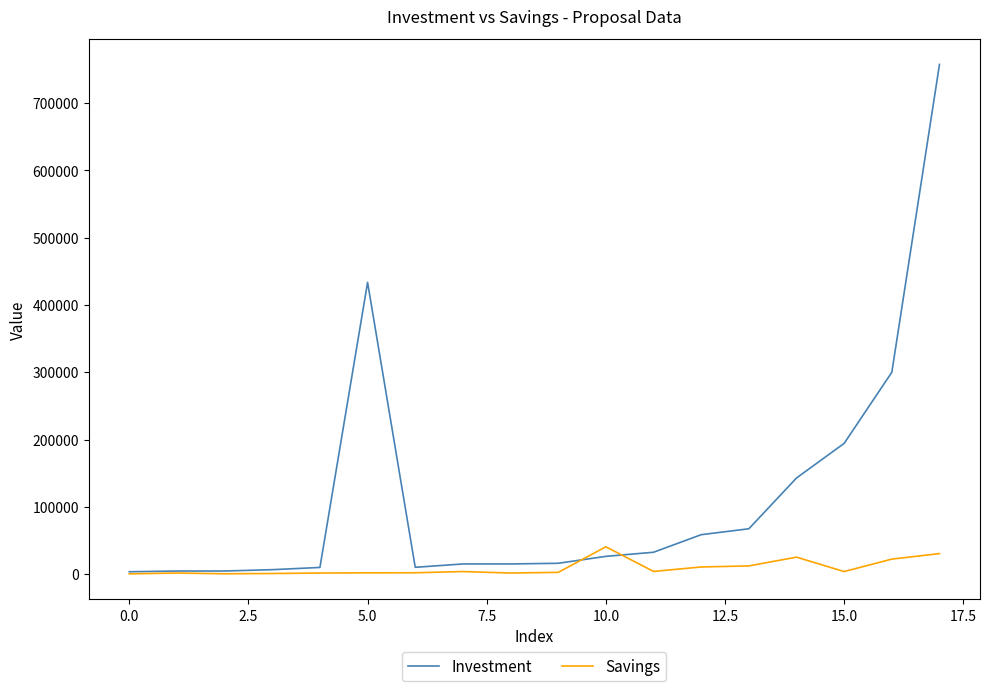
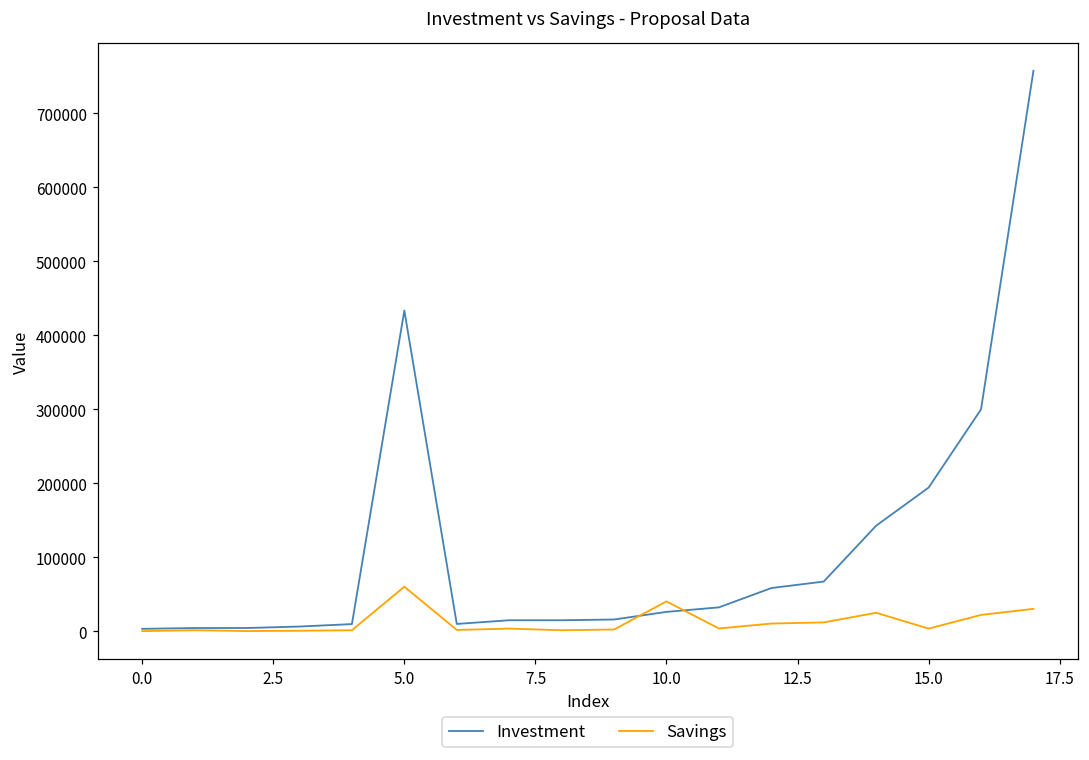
Savings, 5.0: 0 -> 60000
